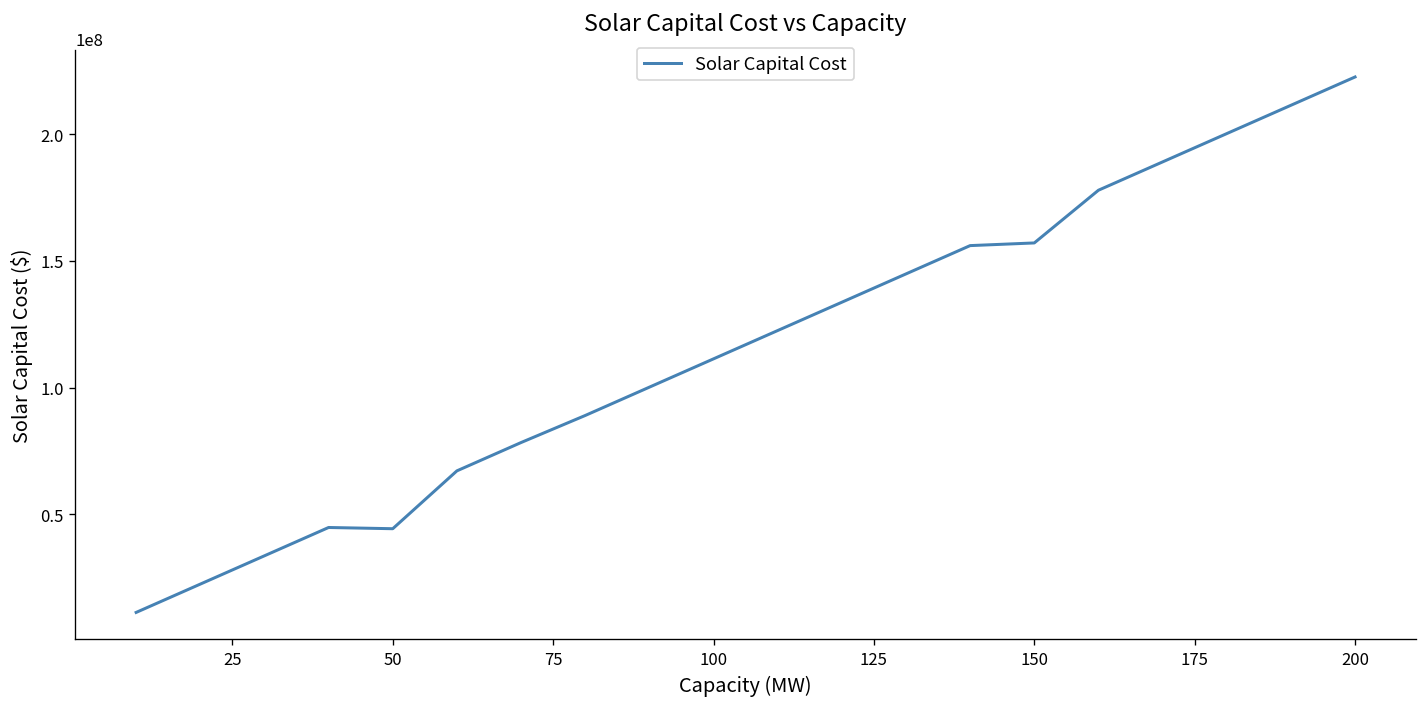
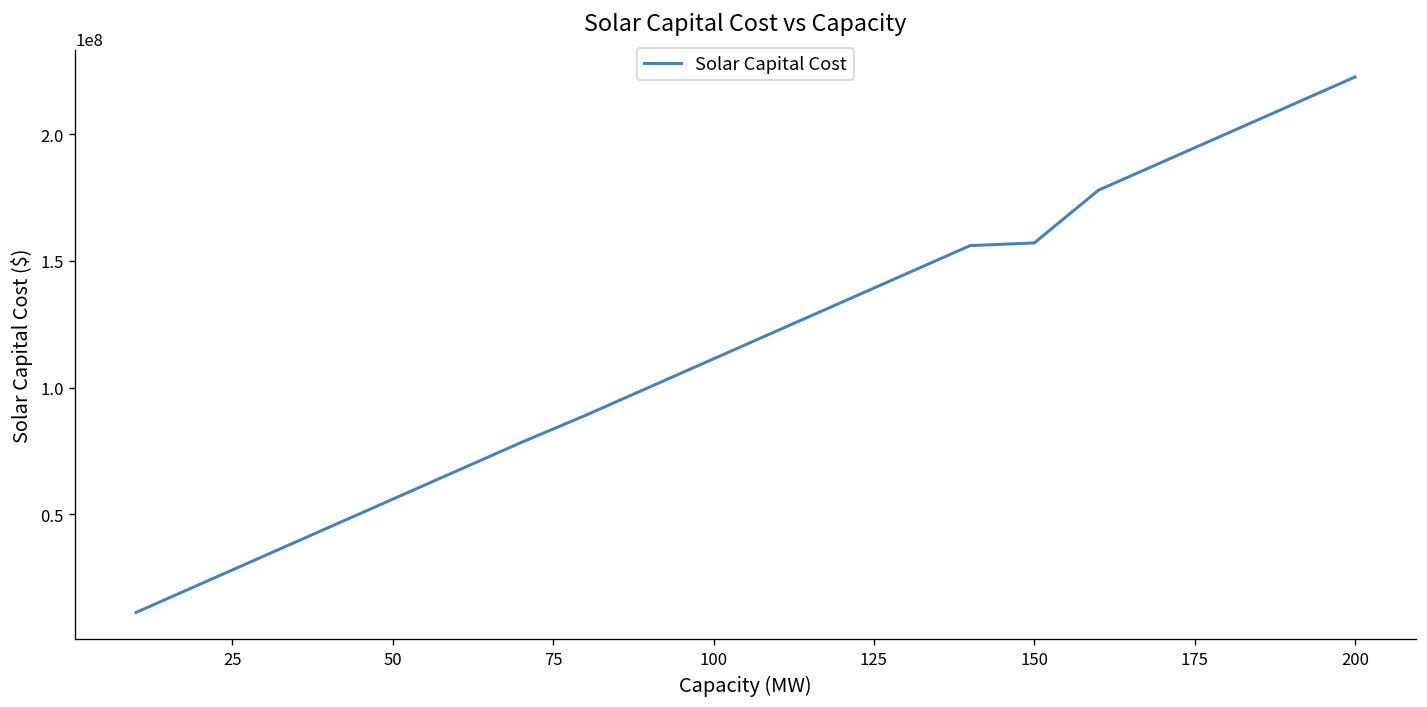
50: 44000000 -> 56000000
